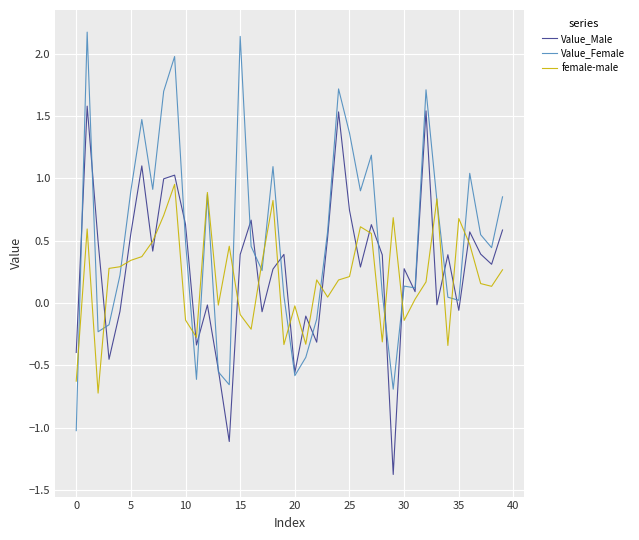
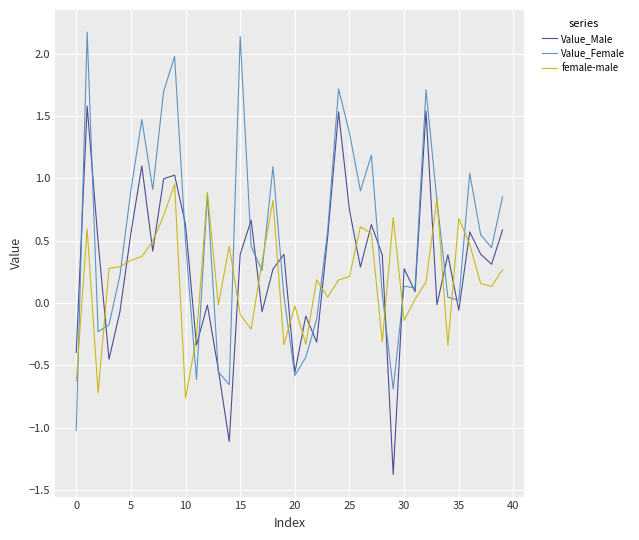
female-male, 10: -0.14 -> -0.76
